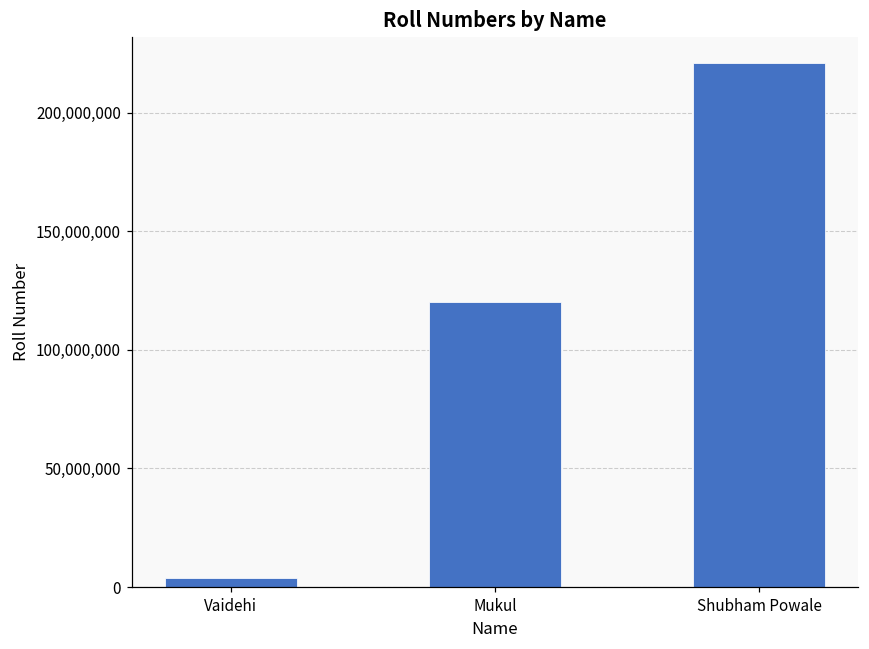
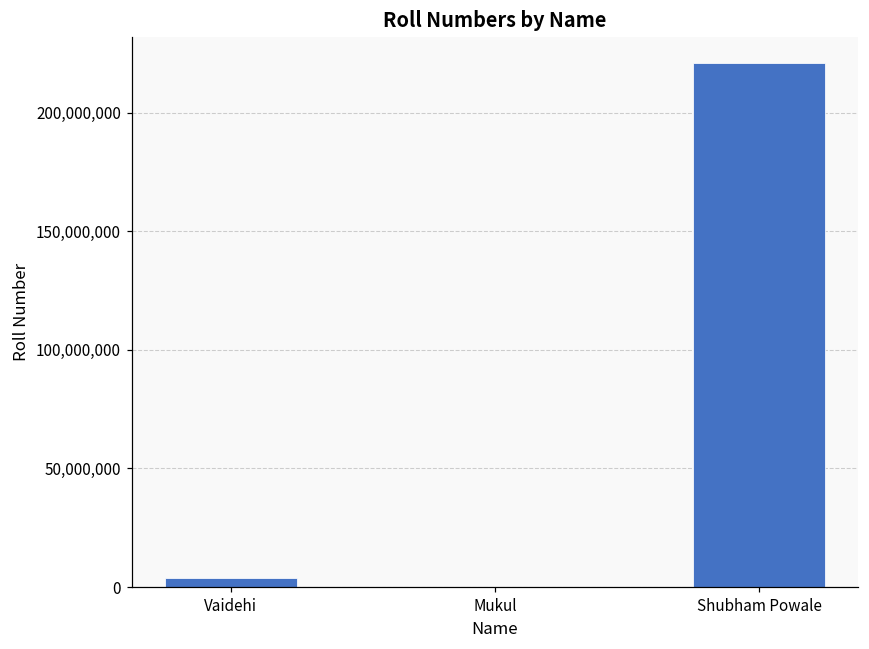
Mukul: 120,000,000 -> 0
